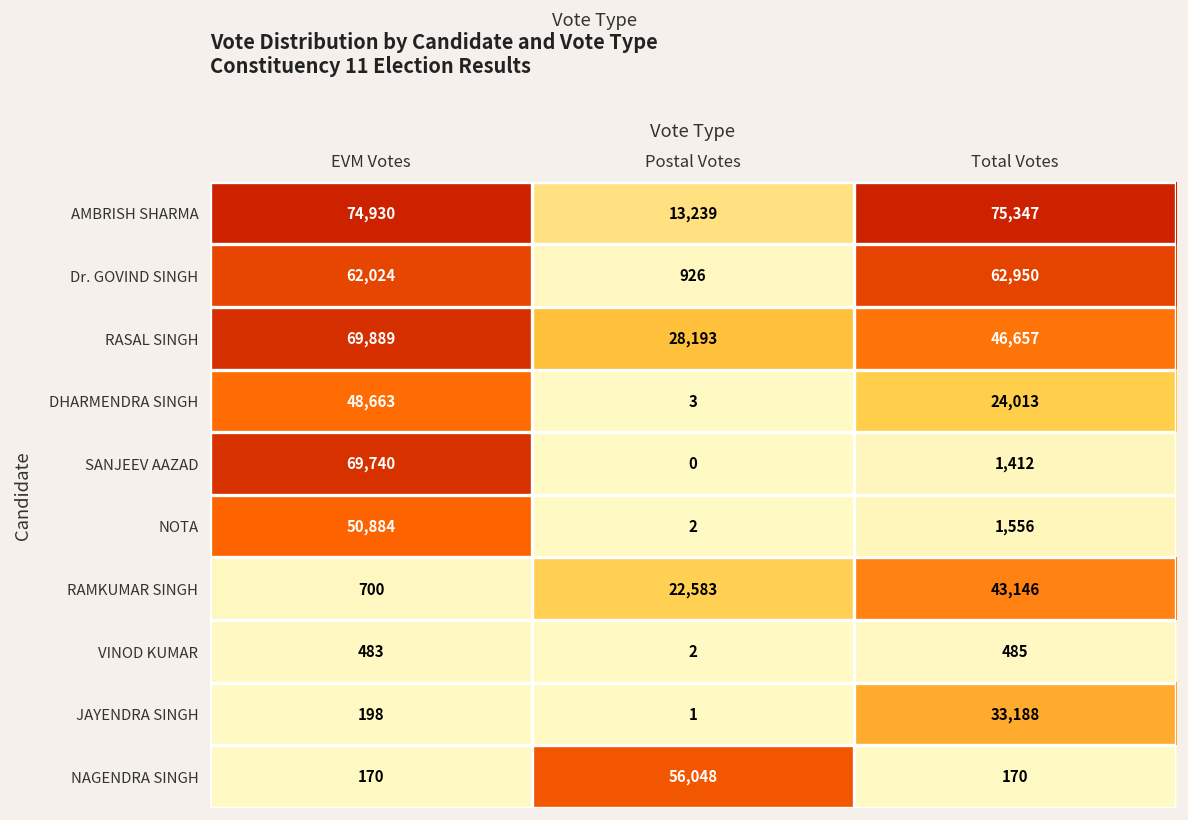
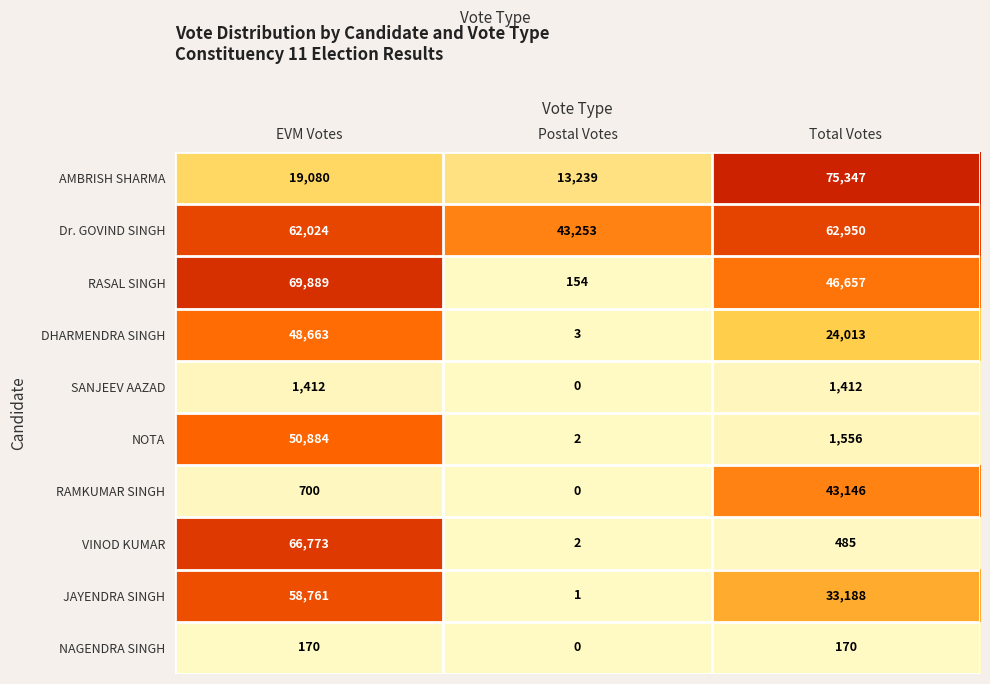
AMBRISH SHARMA, EVM Votes: 74,930 -> 19,080
Dr. GOVIND SINGH, Postal Votes: 926 -> 43,253
RASAL SINGH, Postal Votes: 28,193 -> 154
SANJEEV AAZAD, EVM Votes: 69,740 -> 1,412
RAMKUMAR SINGH, Postal Votes: 22,583 -> 0
VINOD KUMAR, EVM Votes: 483 -> 66,773
JAYENDRA SINGH, EVM Votes: 198 -> 58,761
NAGENDRA SINGH, Postal Votes: 56,048 -> 0
